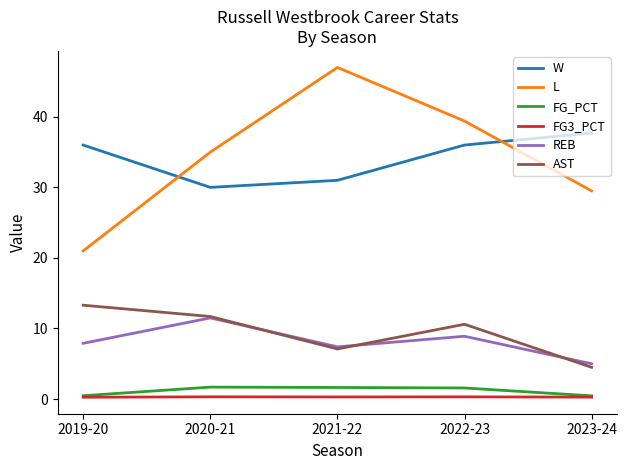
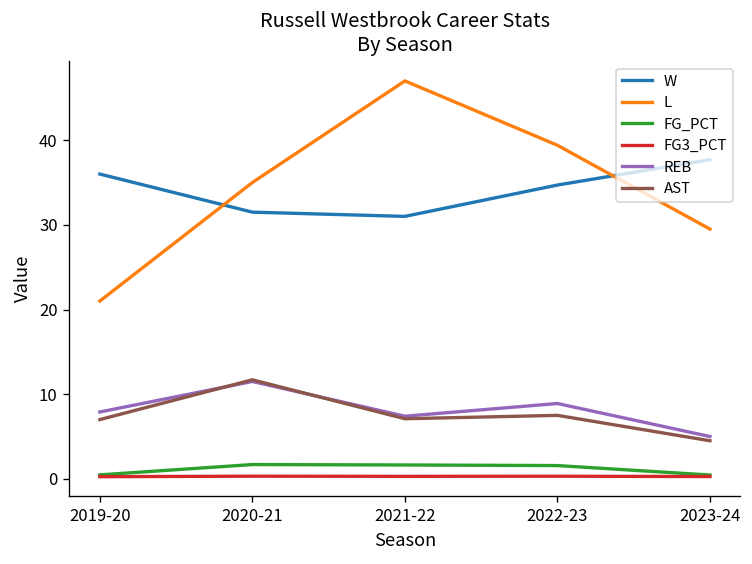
AST, 2019-20: 13 -> 7
W, 2020-21: 30 -> 32
W, 2022-23: 36 -> 35
AST, 2022-23: 11 -> 8
